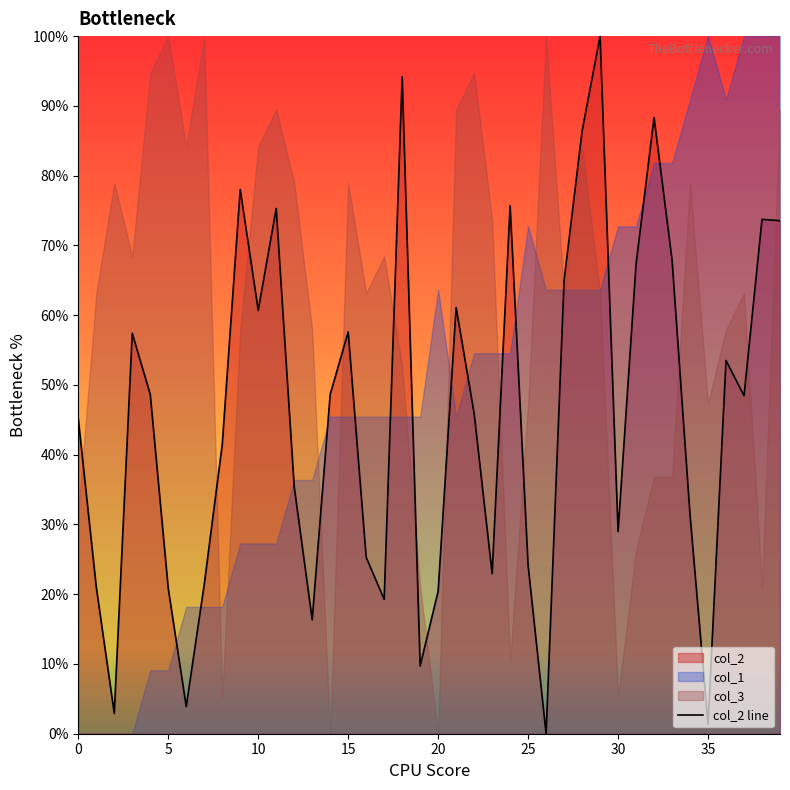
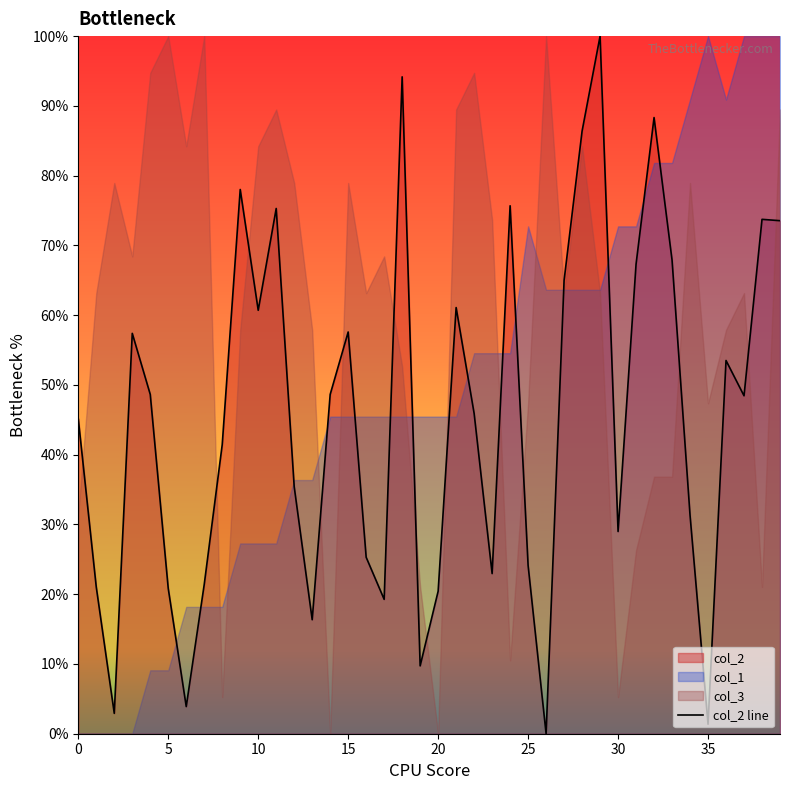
col_1, 20: 64% -> 45%
